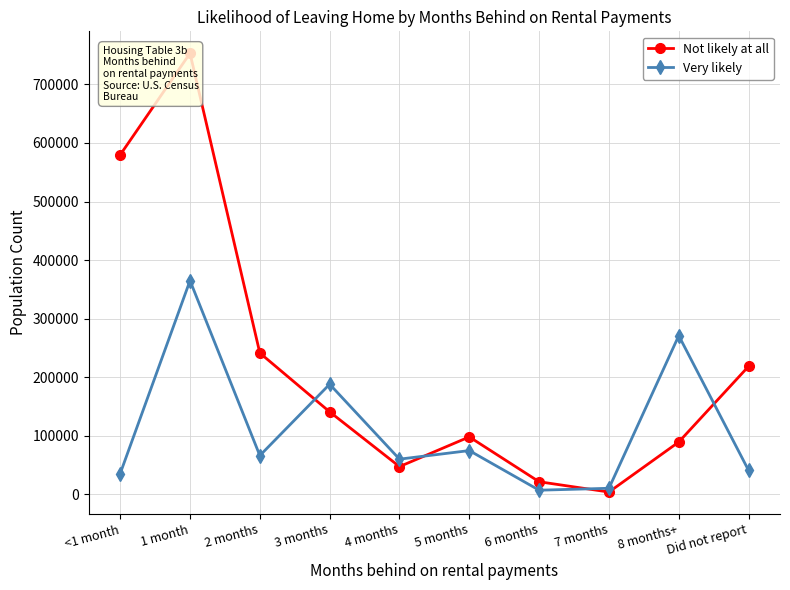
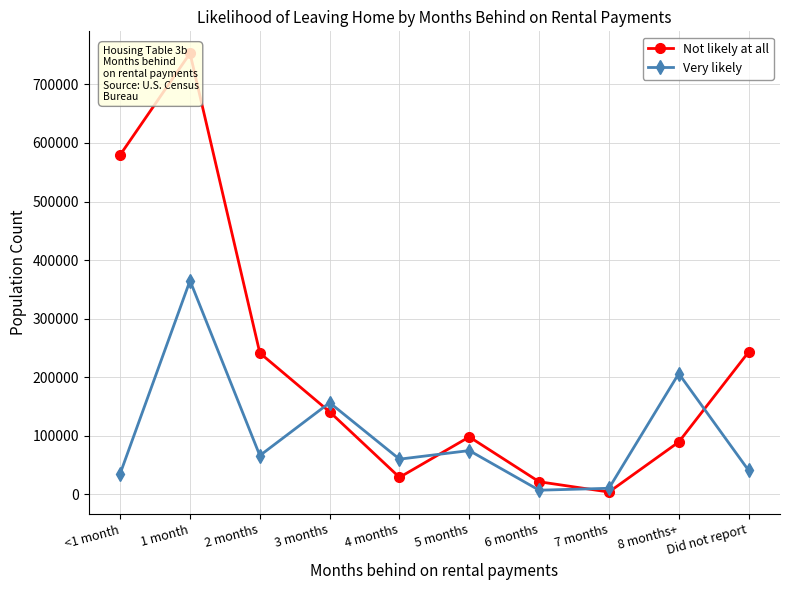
Very likely, 3 months: 190000 -> 160000
Not likely at all, 4 months: 50000 -> 30000
Very likely, 8 months+: 270000 -> 210000
Not likely at all, Did not report: 220000 -> 240000
